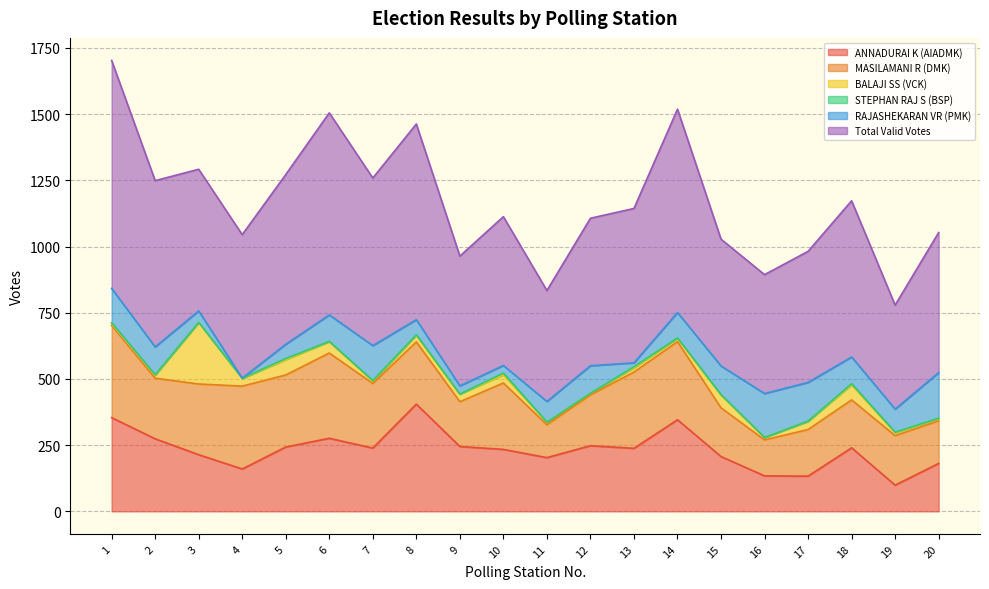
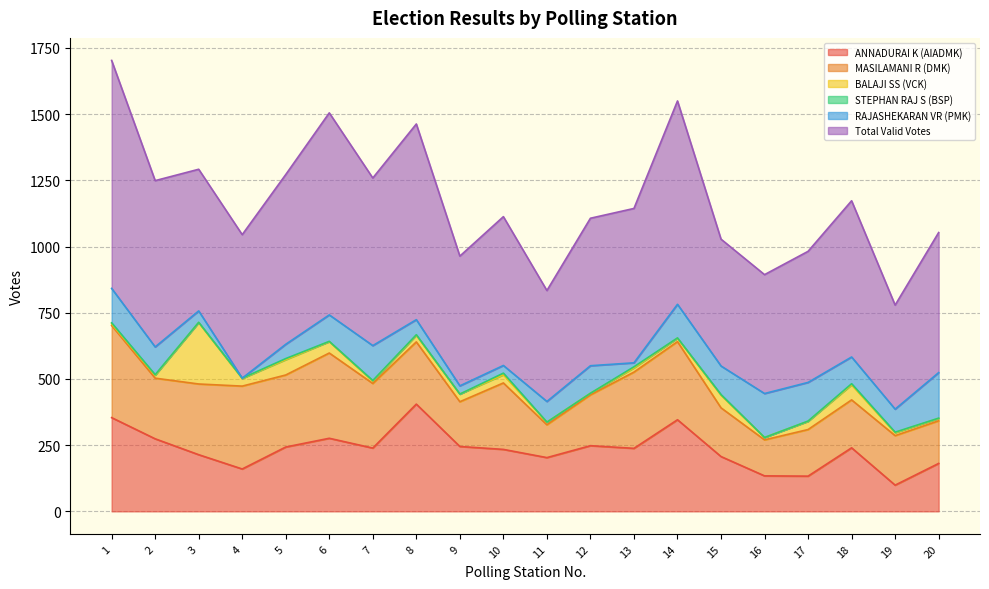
RAJASHEKARAN VR (PMK), 14: 100 -> 130
